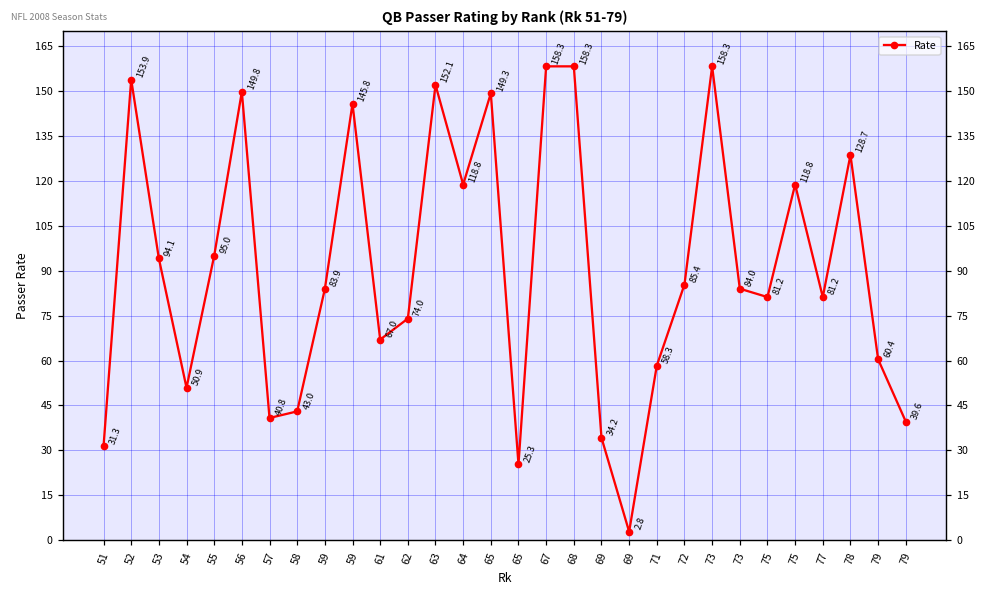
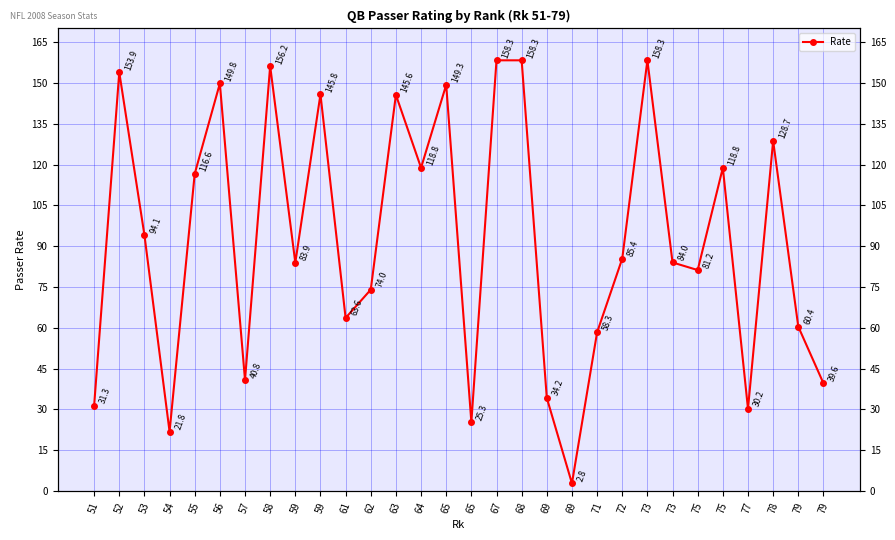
54: 50.9 -> 21.8
55: 95.0 -> 116.6
58: 43.0 -> 156.2
61: 67.0 -> 63.6
63: 152.1 -> 145.6
77: 81.2 -> 30.2
